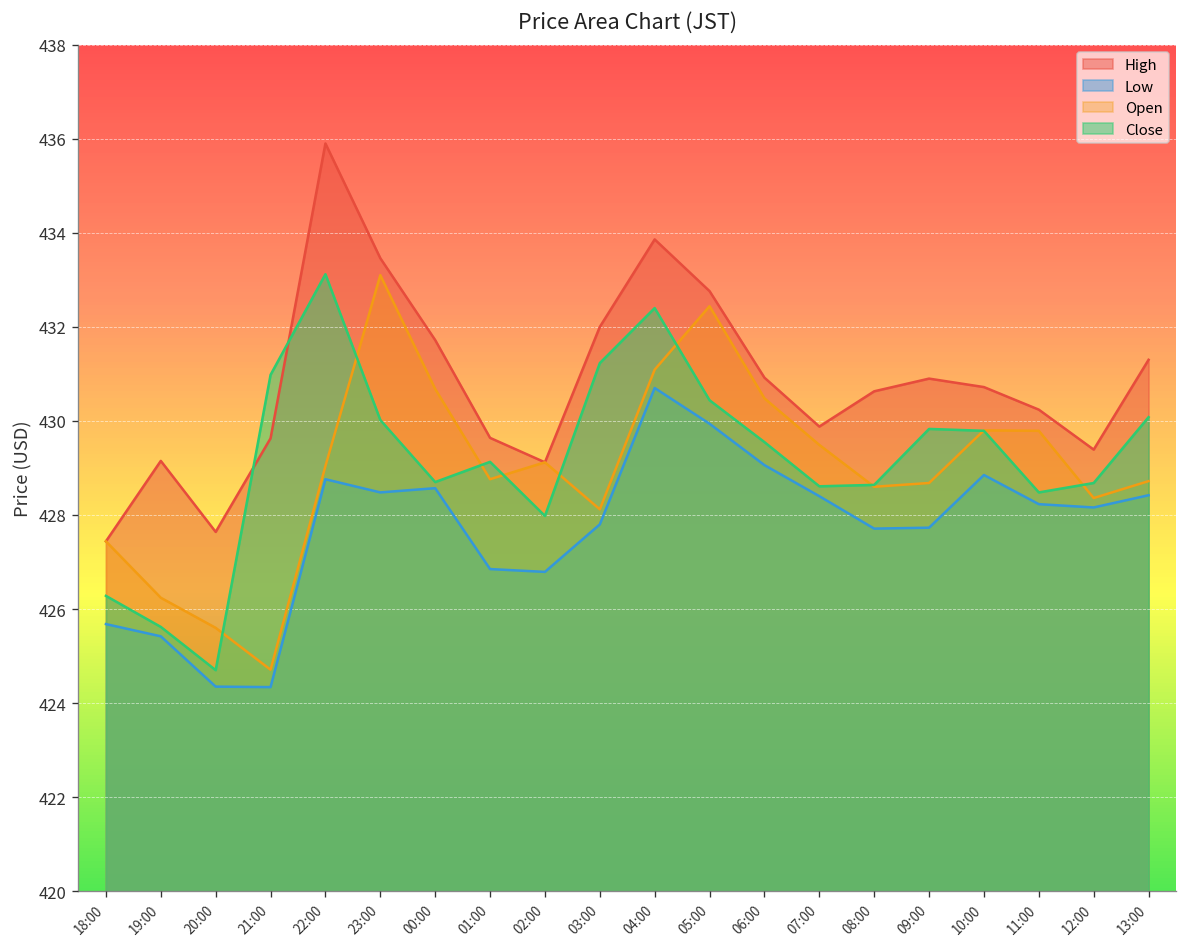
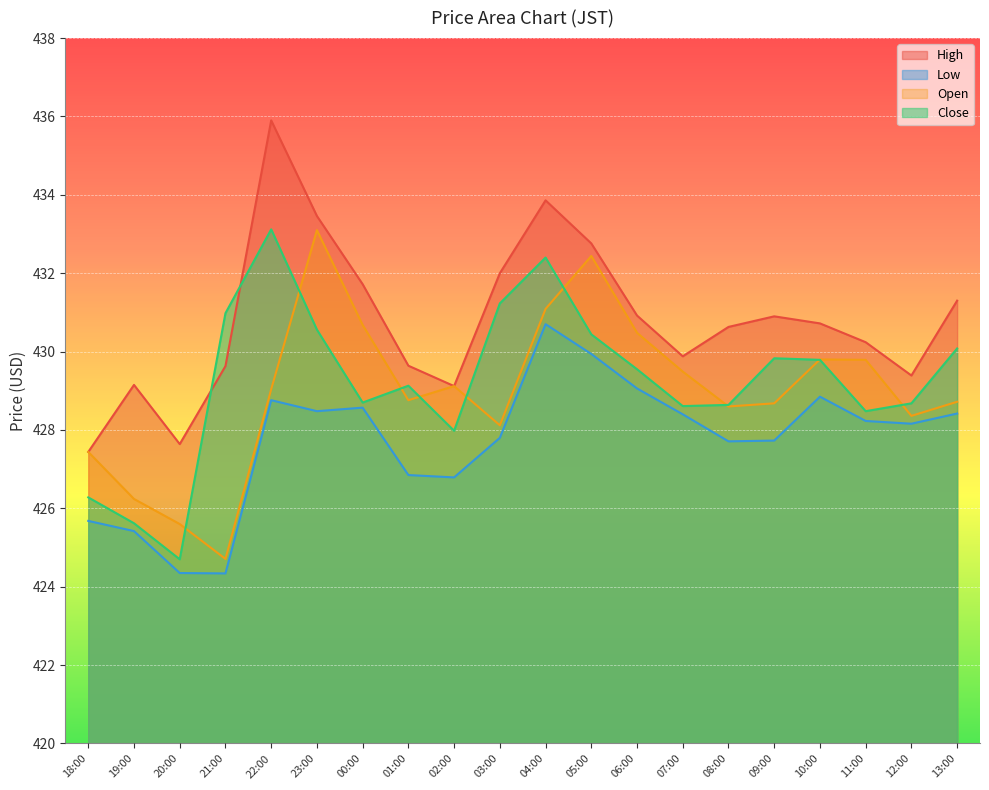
Close, 23:00: 430.0 -> 430.6
